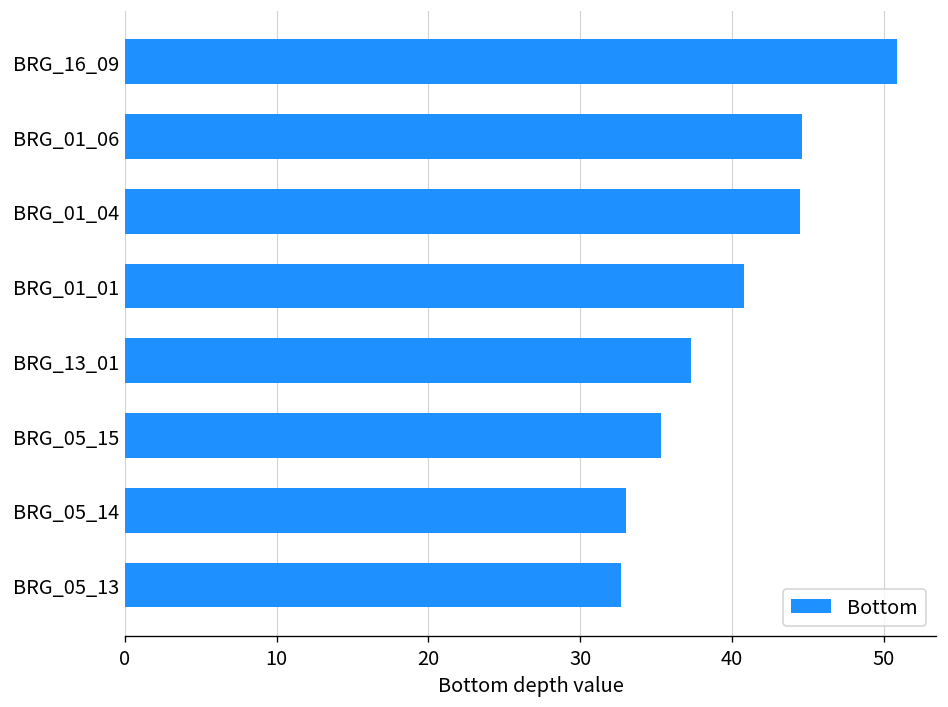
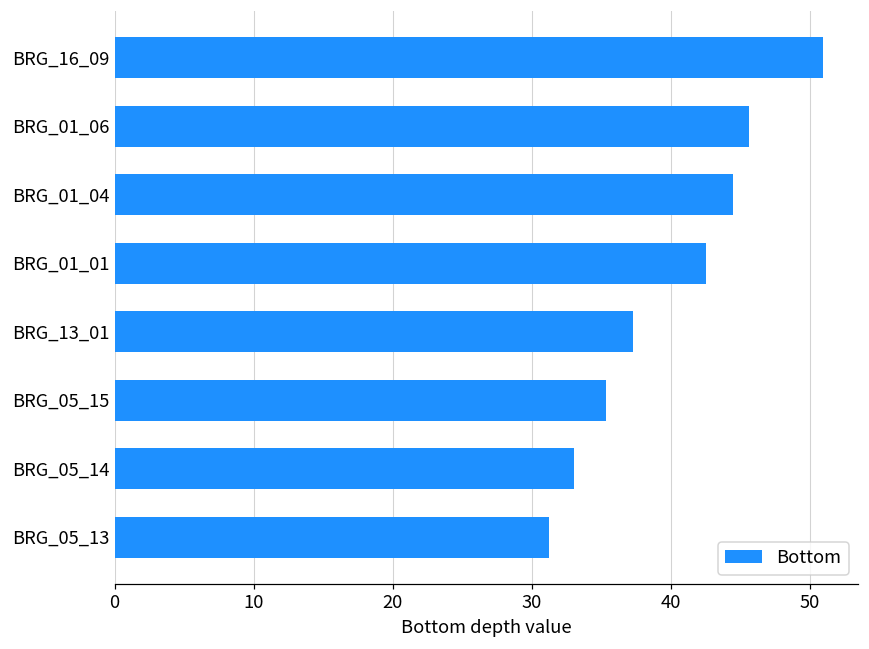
BRG_01_06: 44.6 -> 45.6
BRG_01_01: 40.8 -> 42.5
BRG_05_13: 32.7 -> 31.2
